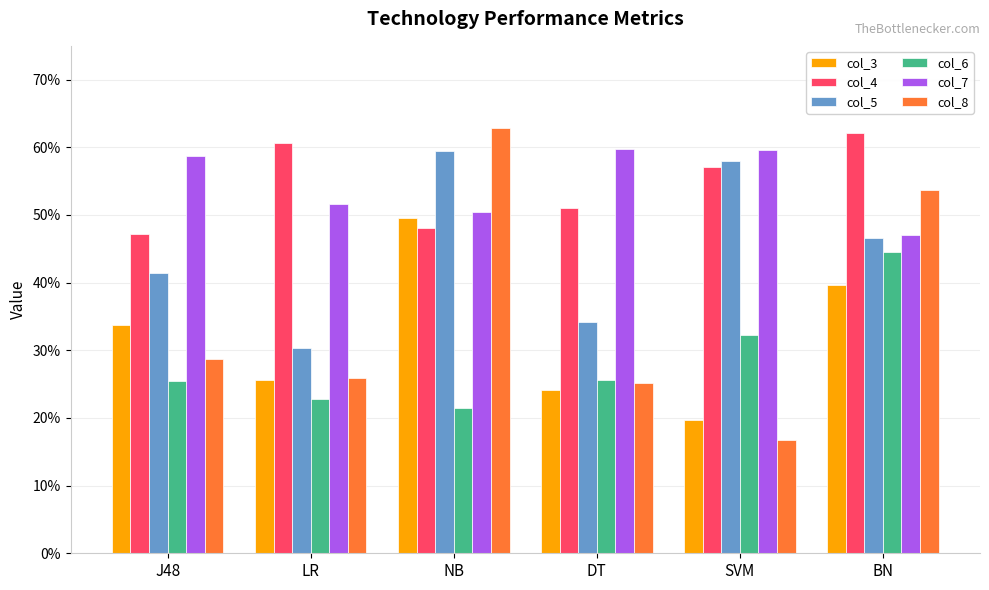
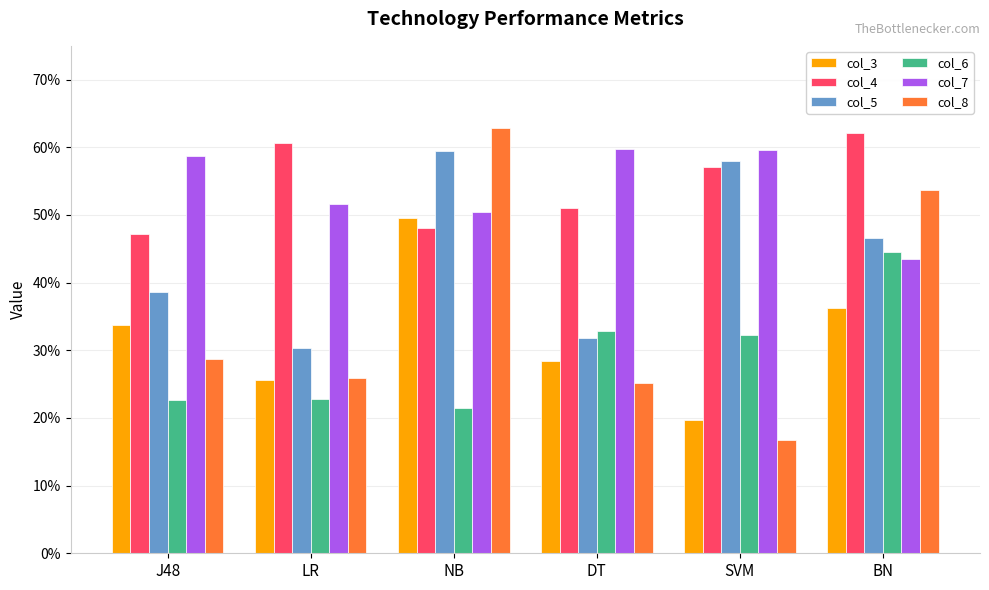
col_5, J48: 41% -> 39%
col_6, J48: 25% -> 23%
col_3, DT: 24% -> 28%
col_5, DT: 34% -> 32%
col_6, DT: 26% -> 33%
col_3, BN: 40% -> 36%
col_7, BN: 47% -> 44%
